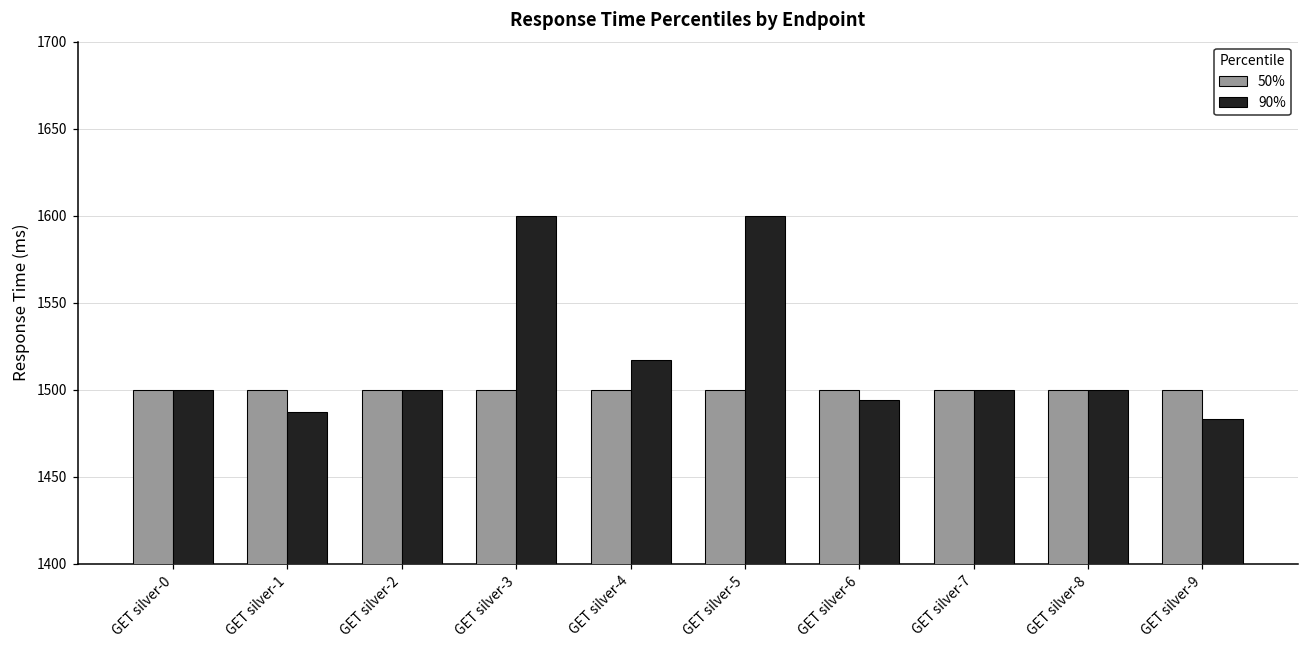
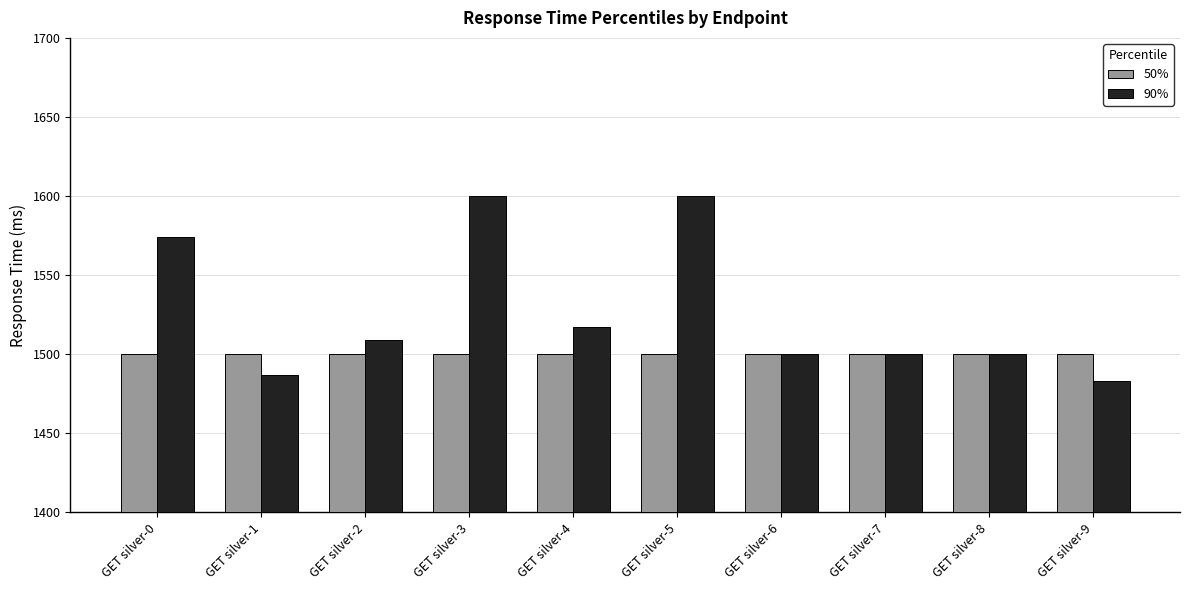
90%, GET silver-0: 1500 -> 1574
90%, GET silver-2: 1500 -> 1509
90%, GET silver-6: 1494 -> 1500
